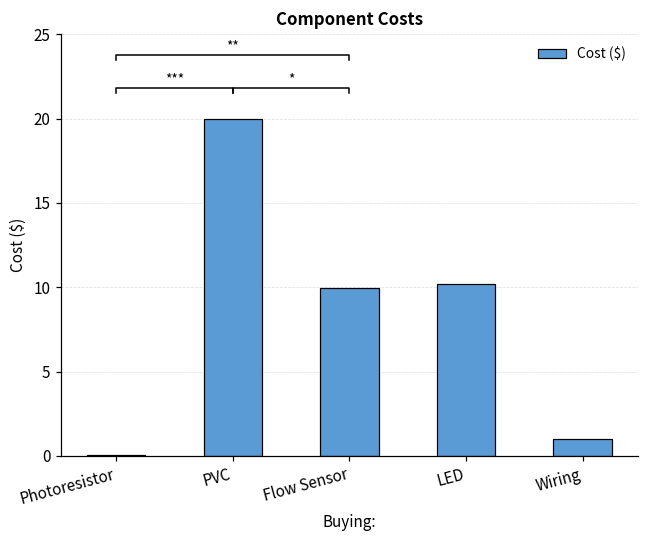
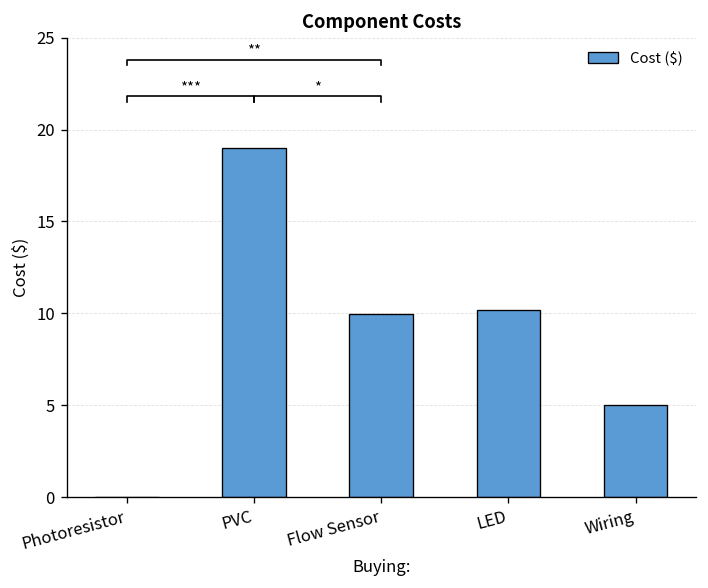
Cost ($), PVC: 20 -> 19
Cost ($), Wiring: 1 -> 5
